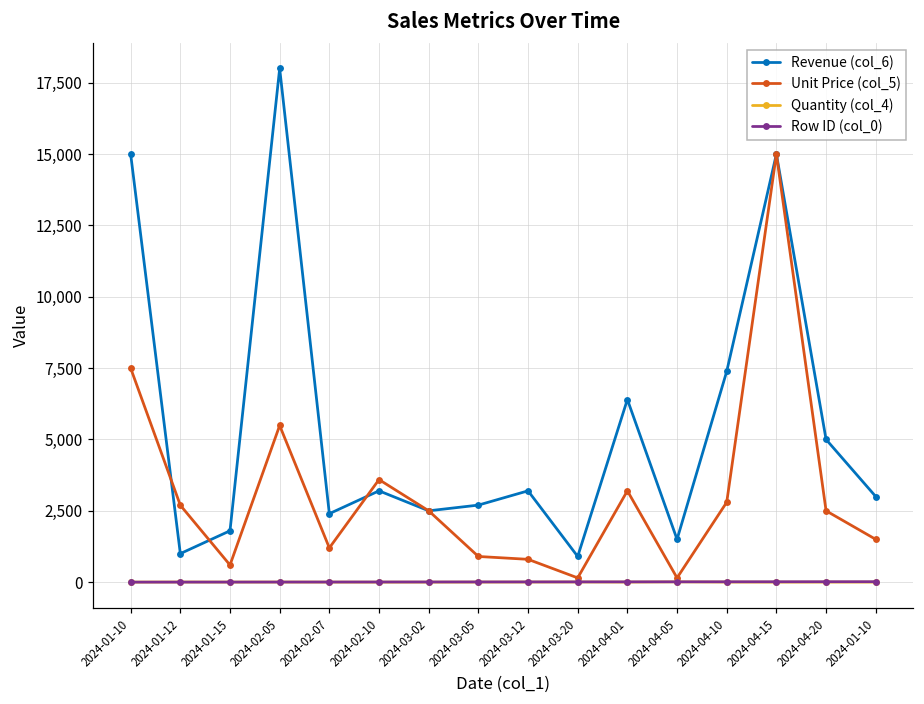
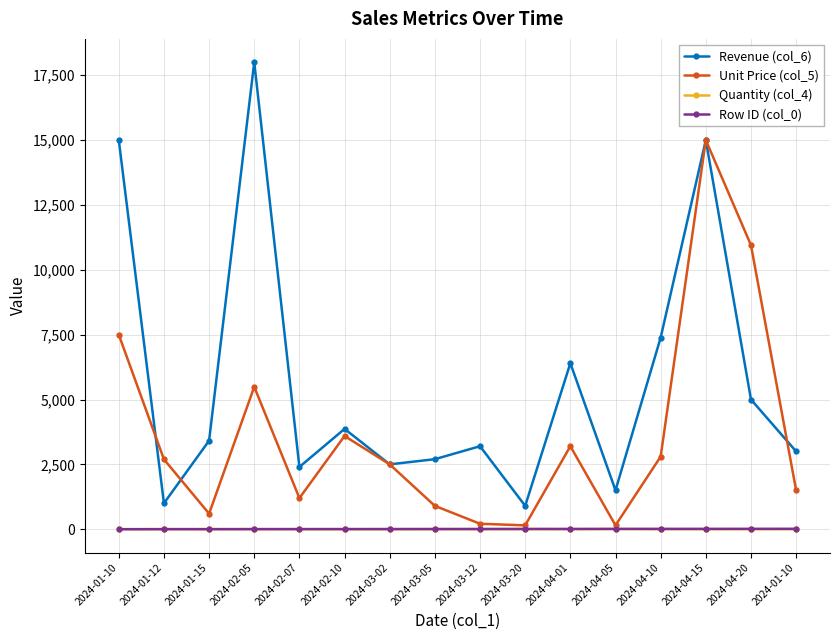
Revenue (col_6), 2024-01-15: 1,800 -> 3,400
Revenue (col_6), 2024-02-10: 3,200 -> 3,900
Unit Price (col_5), 2024-03-12: 800 -> 200
Unit Price (col_5), 2024-04-20: 2,500 -> 10,900
